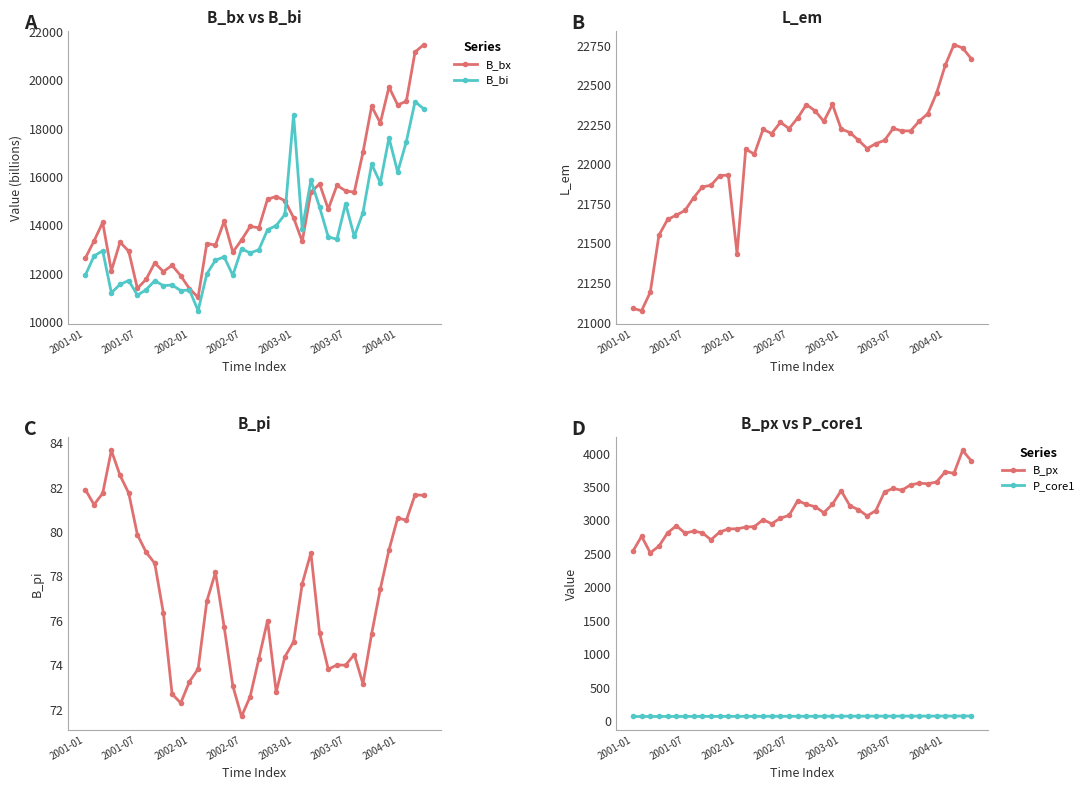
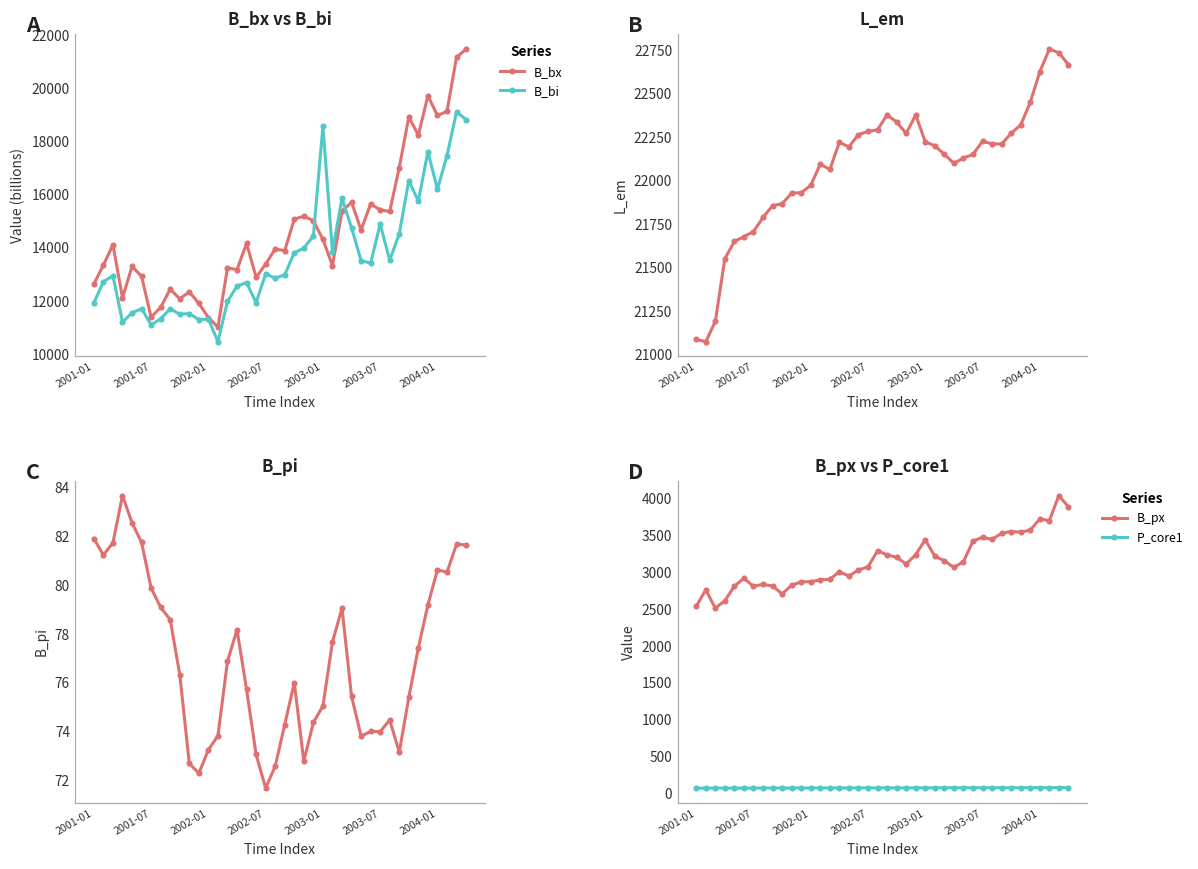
L_em, 2002-01: 21440 -> 21970
L_em, 2002-07: 22230 -> 22280
